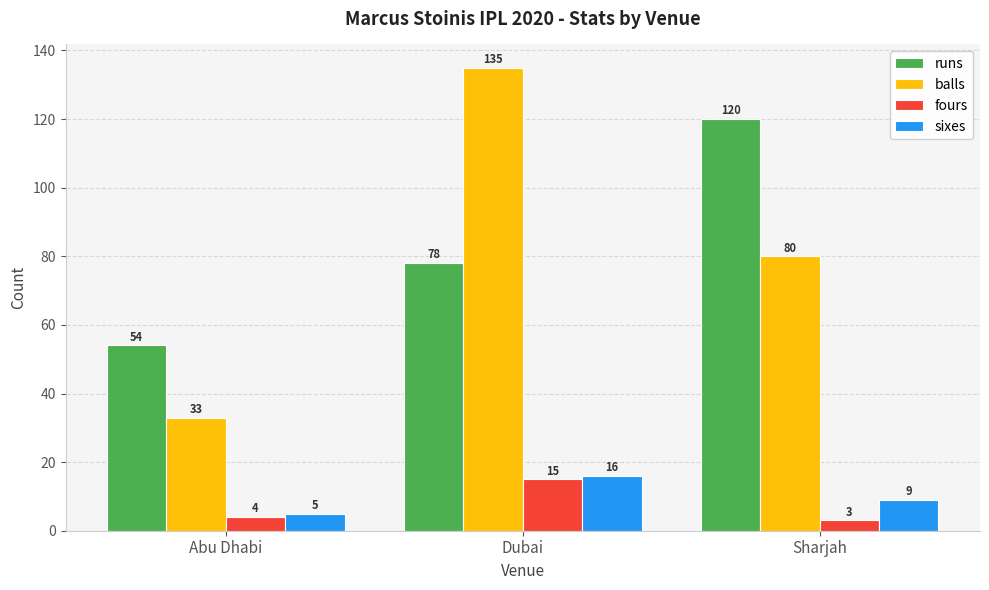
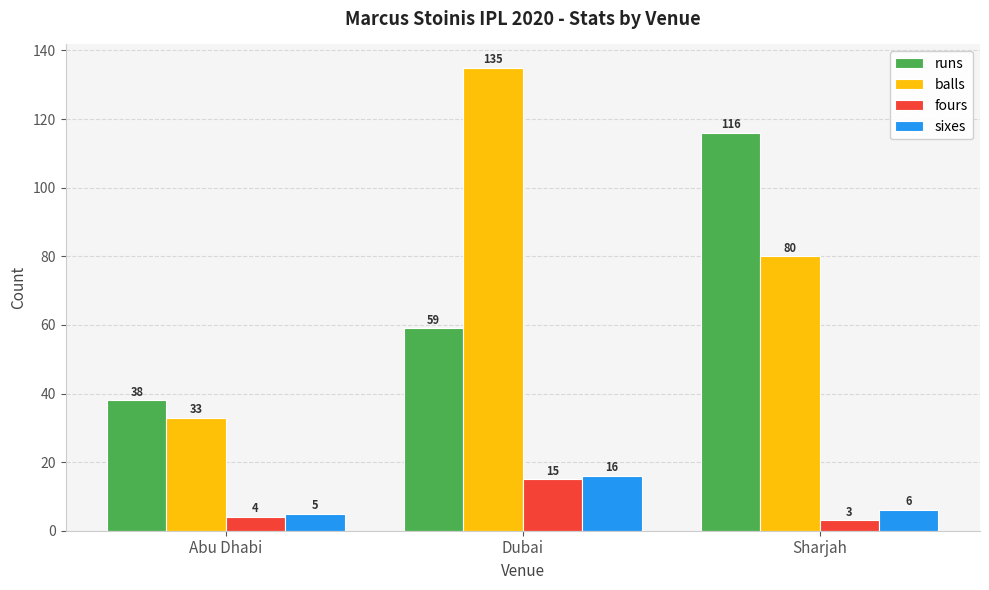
runs, Abu Dhabi: 54 -> 38
runs, Dubai: 78 -> 59
runs, Sharjah: 120 -> 116
sixes, Sharjah: 9 -> 6
